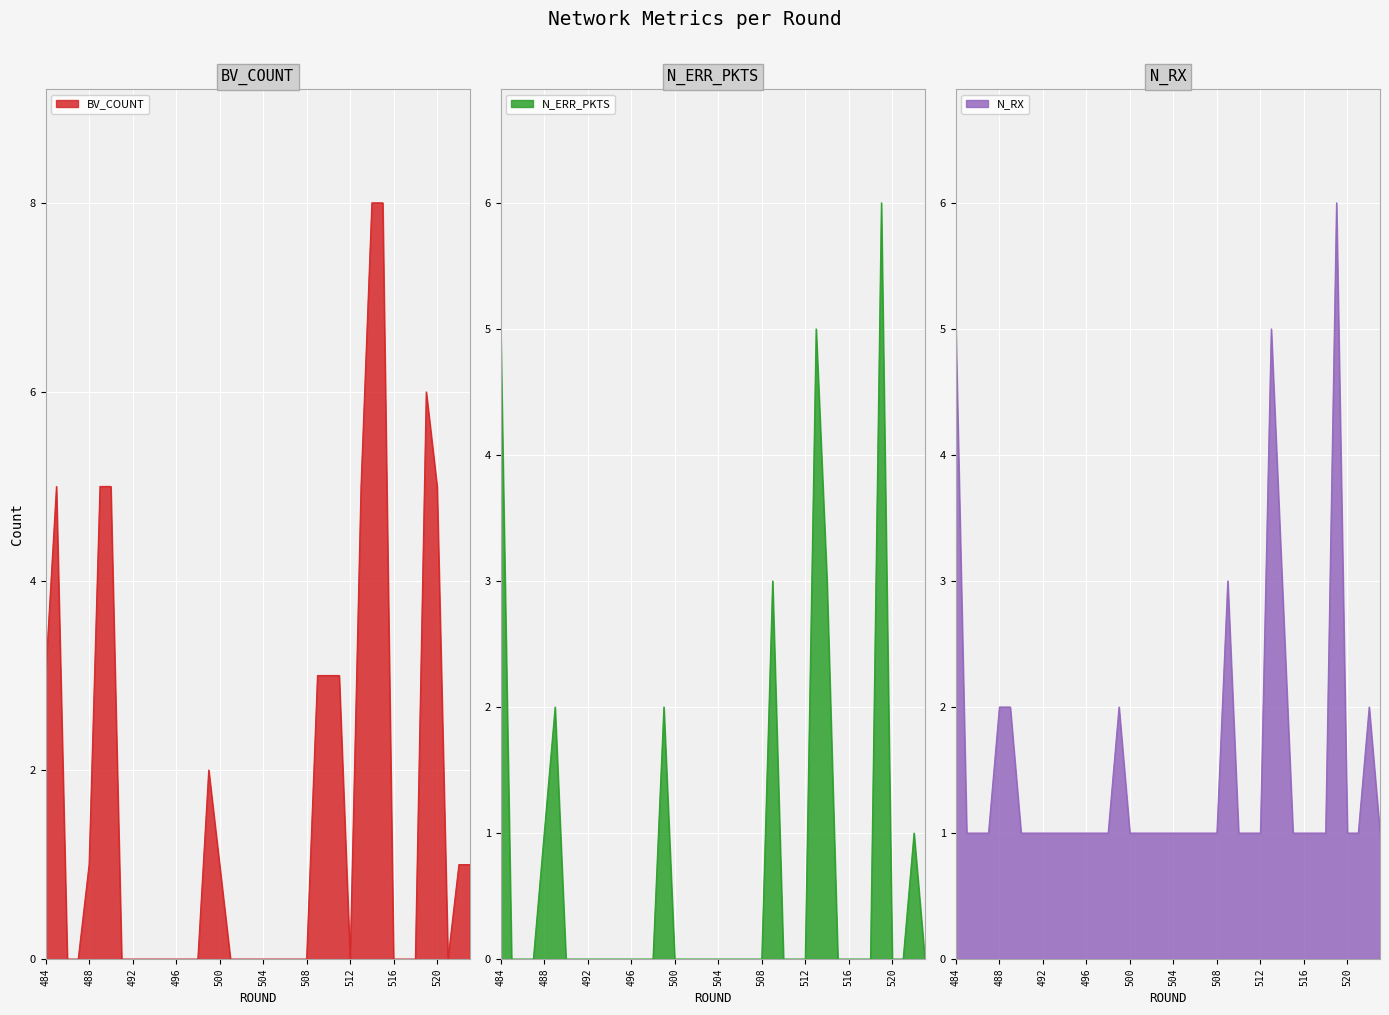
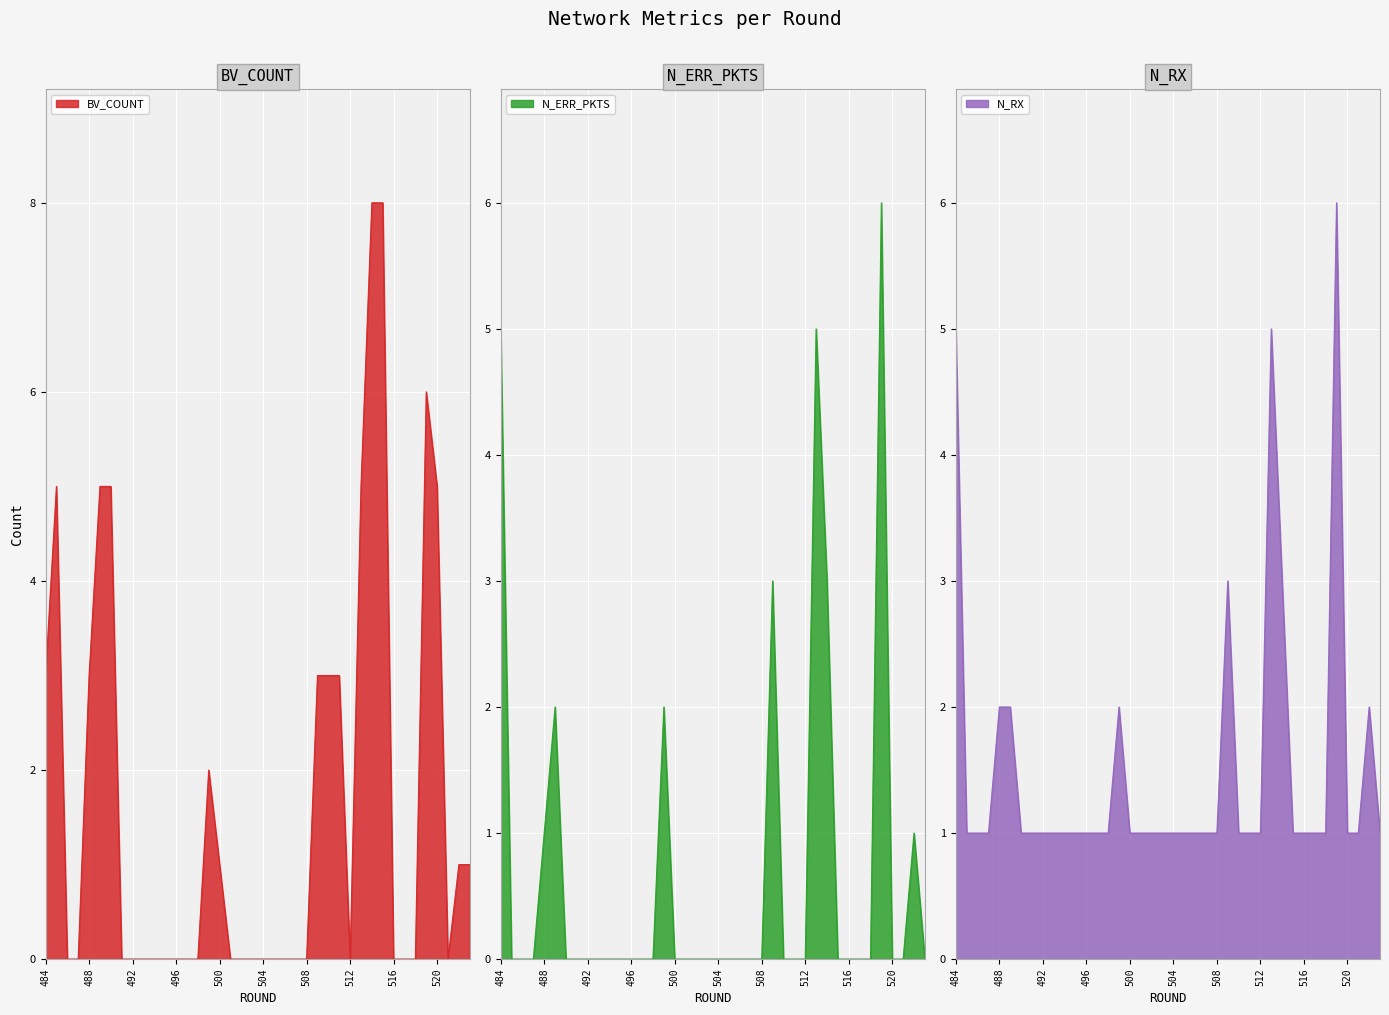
BV_COUNT, 488: 1 -> 3
